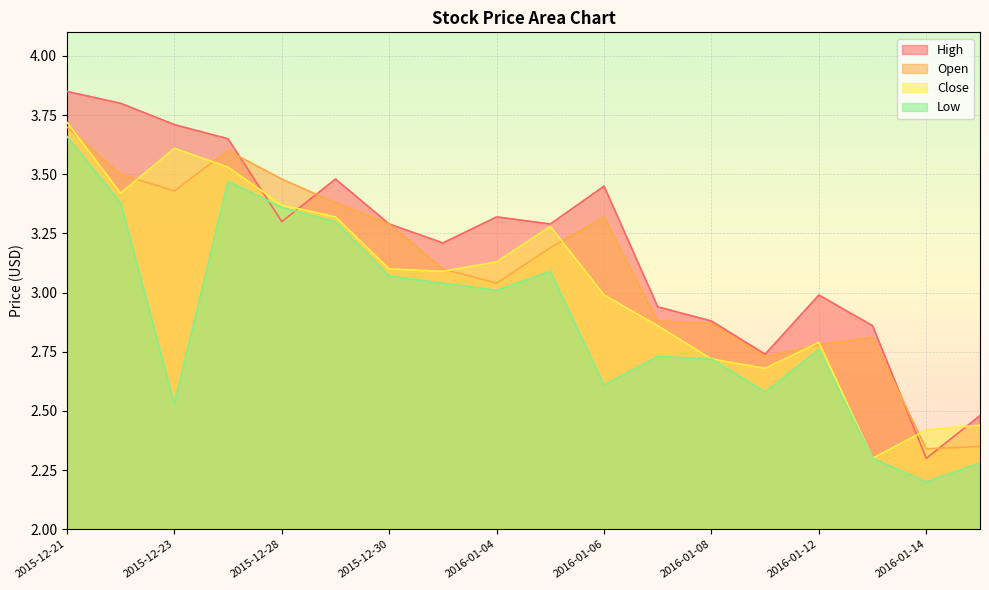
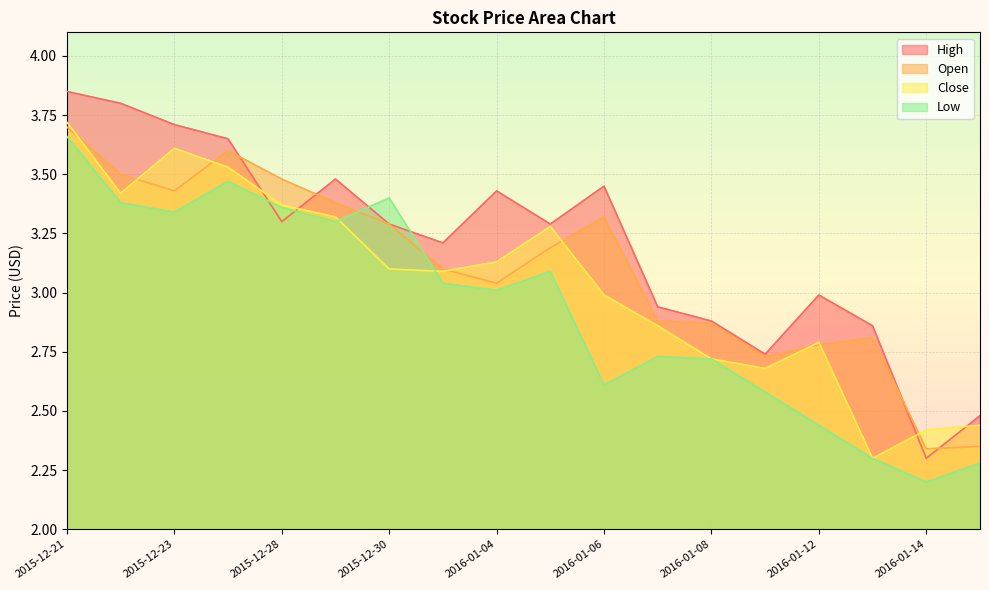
Low, 2015-12-23: 2.53 -> 3.34
Low, 2015-12-30: 3.07 -> 3.40
High, 2016-01-04: 3.32 -> 3.43
Low, 2016-01-12: 2.76 -> 2.44
